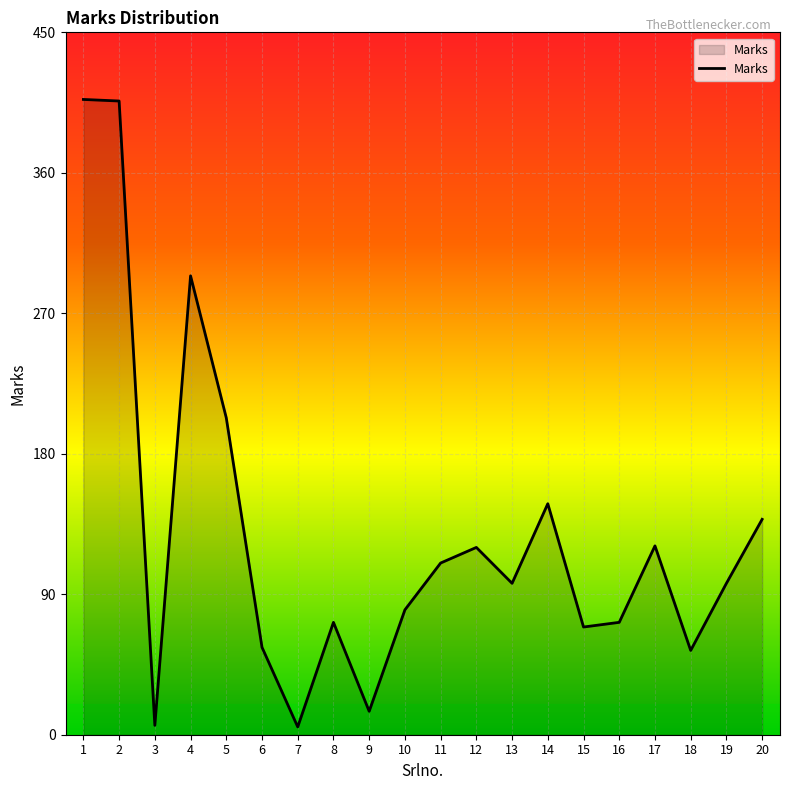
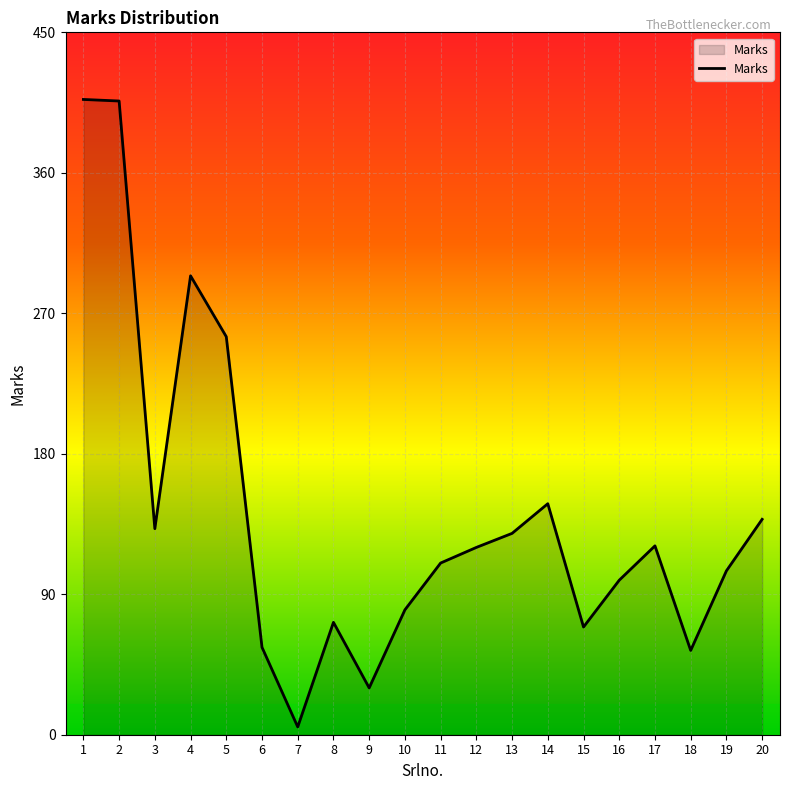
3: 6 -> 132
5: 203 -> 255
9: 15 -> 30
13: 97 -> 129
16: 72 -> 99
19: 97 -> 105
